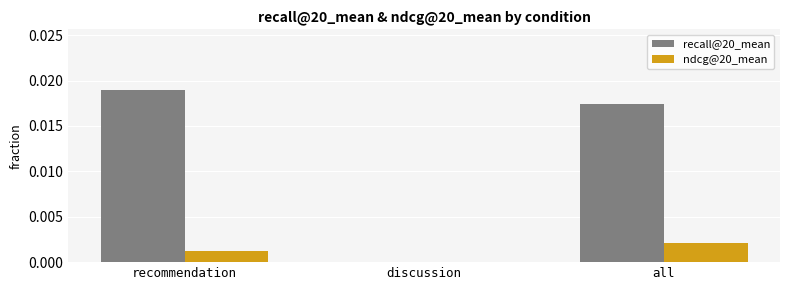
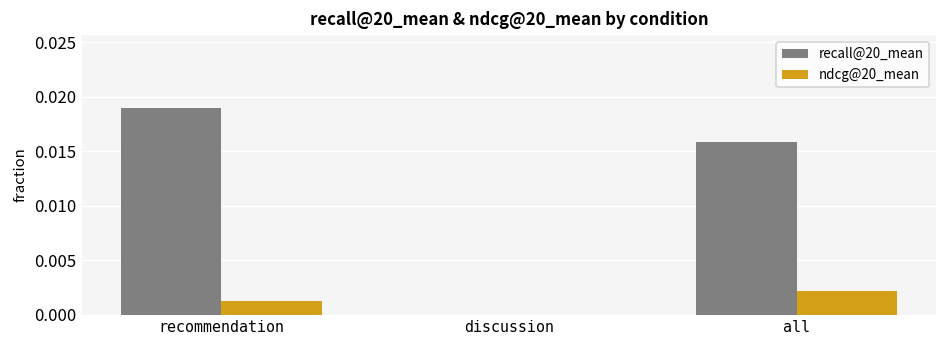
recall@20_mean, all: 0.017 -> 0.016
